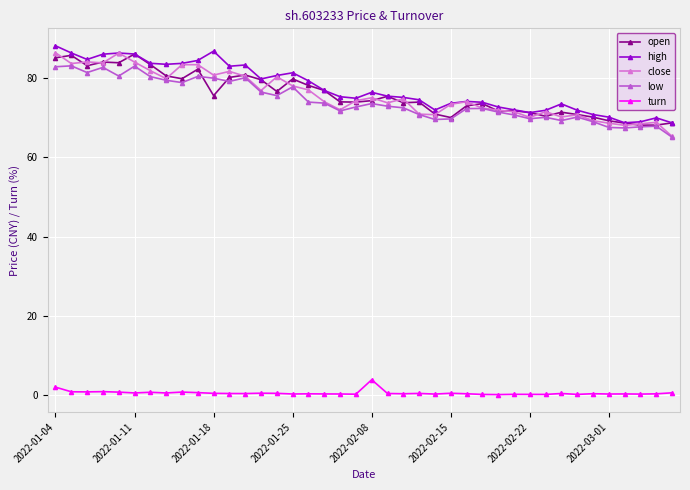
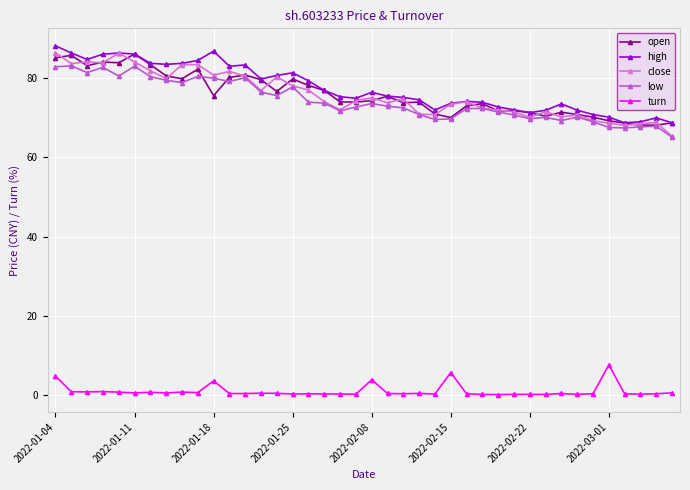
turn, 2022-01-04: 2 -> 5
turn, 2022-01-18: 1 -> 4
turn, 2022-02-15: 1 -> 6
turn, 2022-03-01: 0 -> 8
